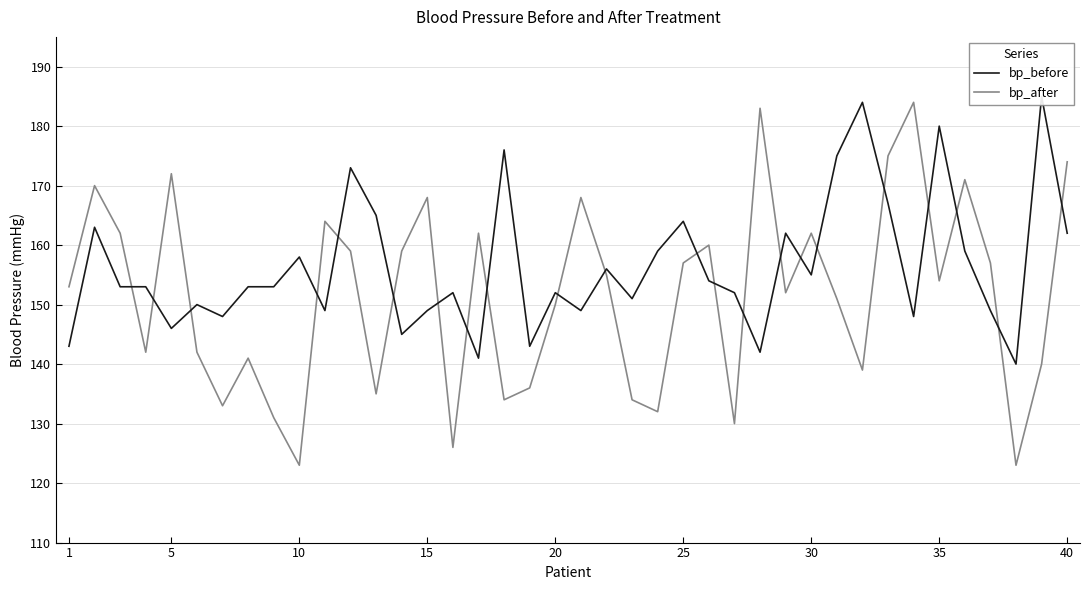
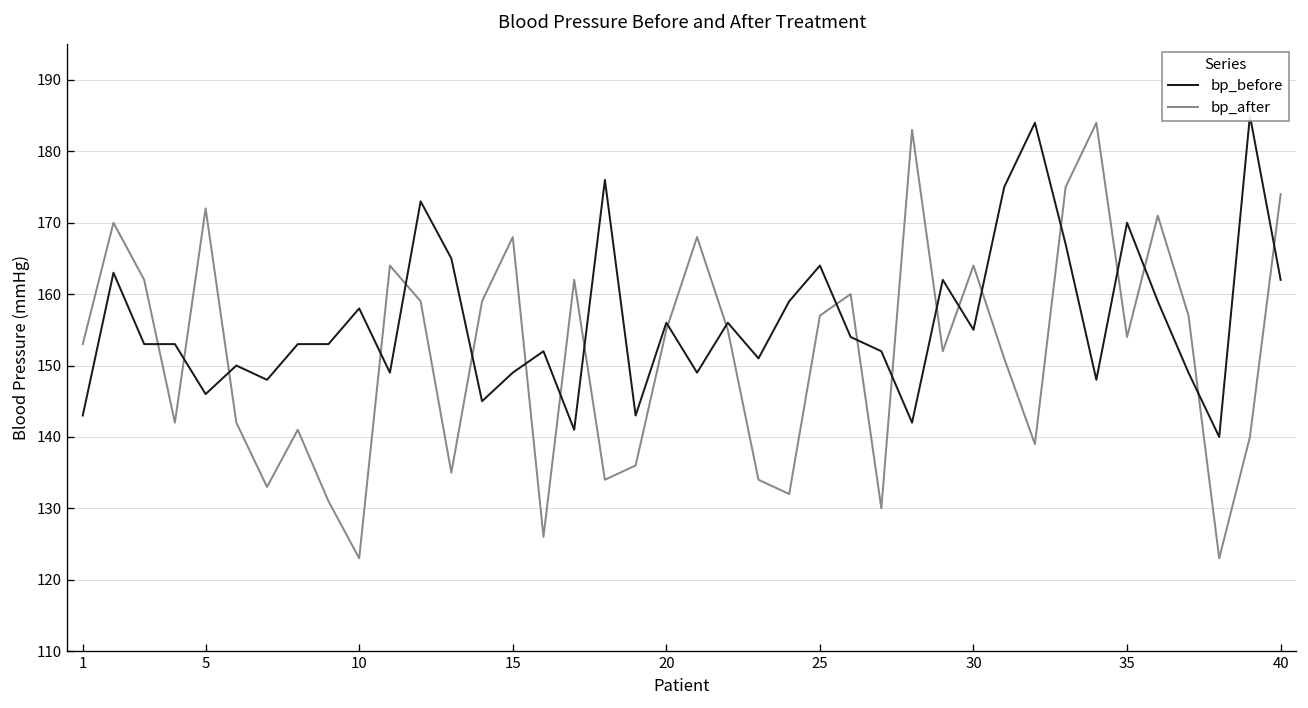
bp_before, 20: 152 -> 156
bp_after, 20: 150 -> 155
bp_after, 30: 162 -> 164
bp_before, 35: 180 -> 170
